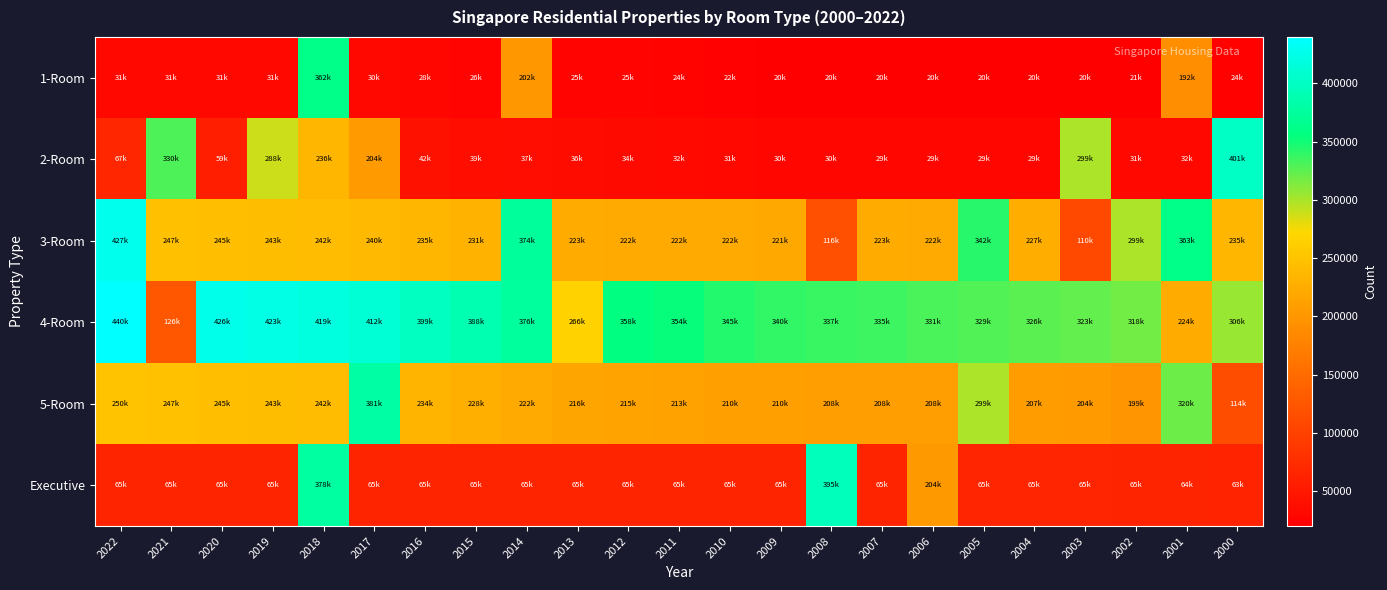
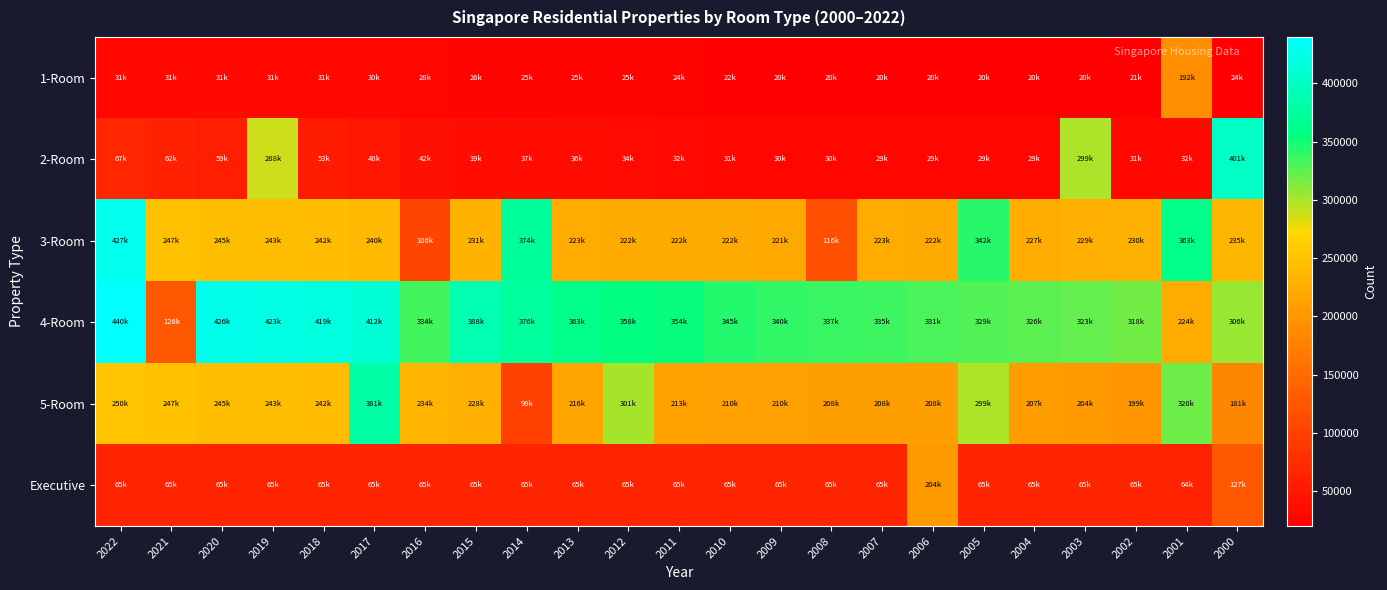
1-Room, 2018: 362k -> 31k
1-Room, 2014: 202k -> 25k
2-Room, 2021: 330k -> 62k
2-Room, 2018: 236k -> 53k
2-Room, 2017: 204k -> 48k
3-Room, 2016: 235k -> 106k
3-Room, 2003: 110k -> 229k
3-Room, 2002: 299k -> 230k
4-Room, 2016: 399k -> 334k
4-Room, 2013: 266k -> 363k
5-Room, 2014: 222k -> 99k
5-Room, 2012: 215k -> 301k
5-Room, 2000: 114k -> 181k
Executive, 2018: 378k -> 65k
Executive, 2008: 395k -> 65k
Executive, 2000: 63k -> 127k
